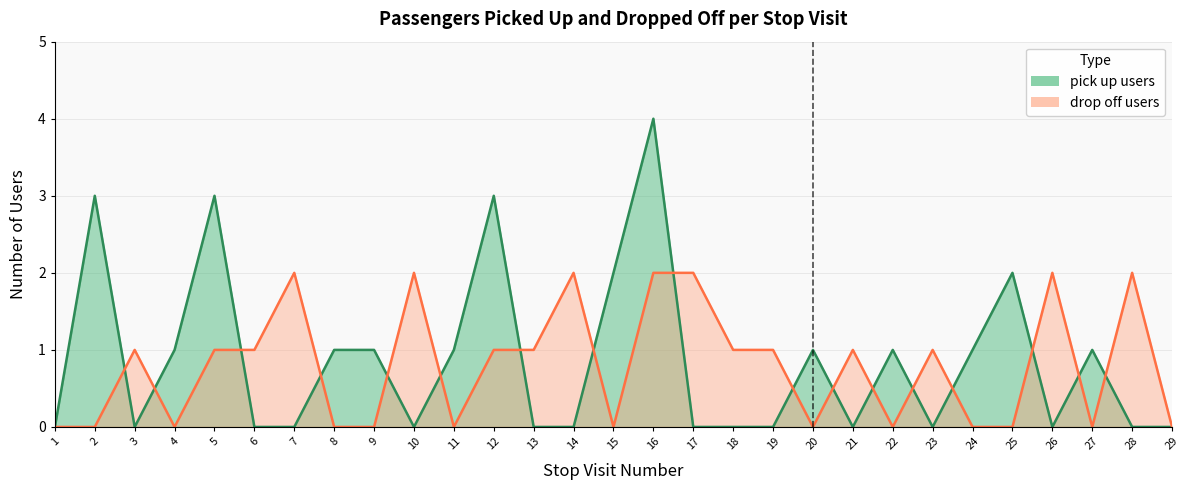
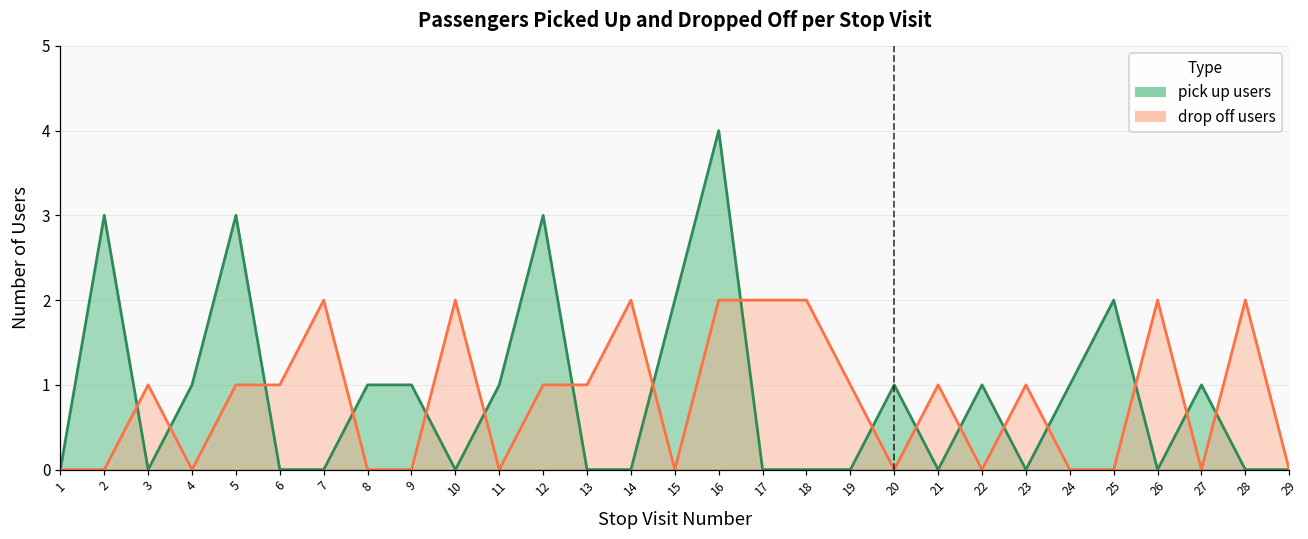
drop off users, 18: 1 -> 2
